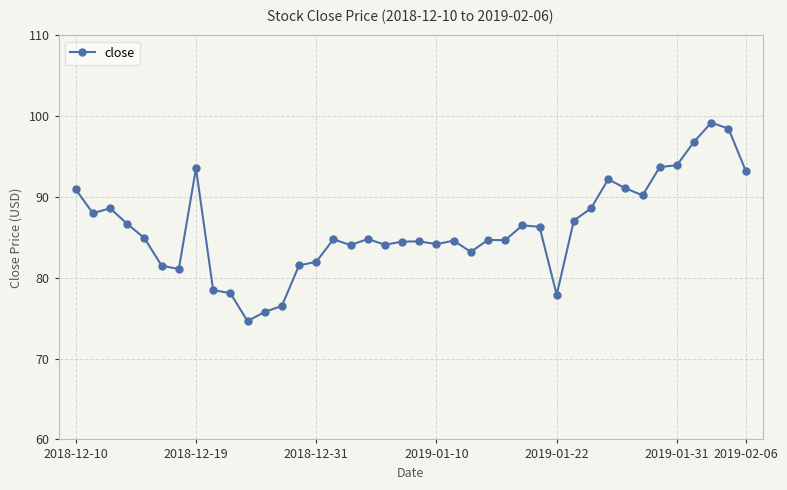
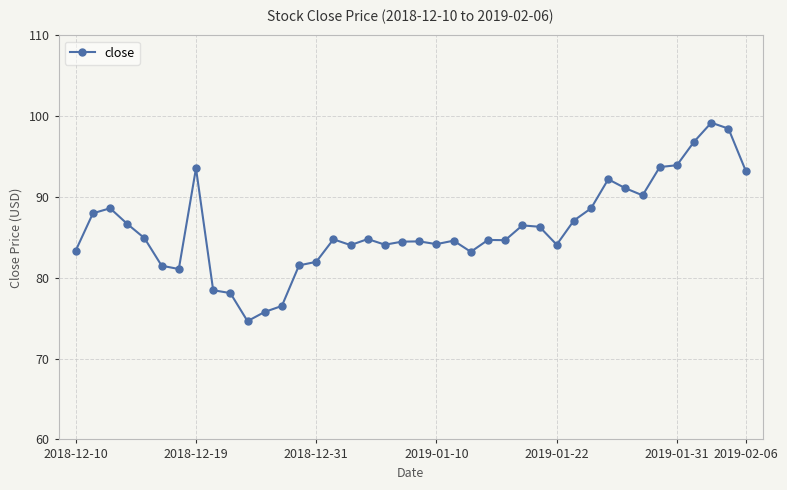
2018-12-10: 91 -> 83
2019-01-22: 78 -> 84
